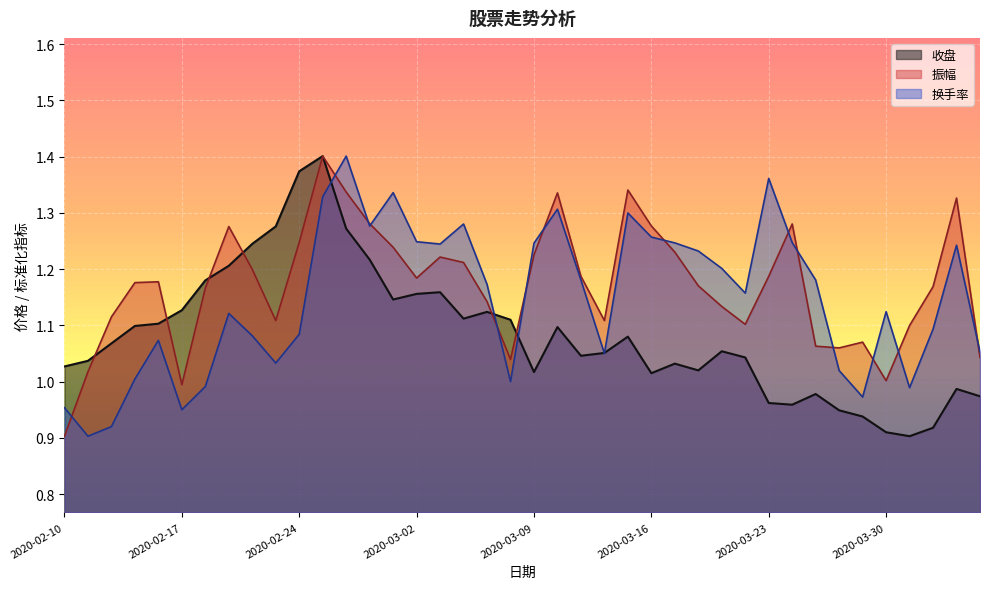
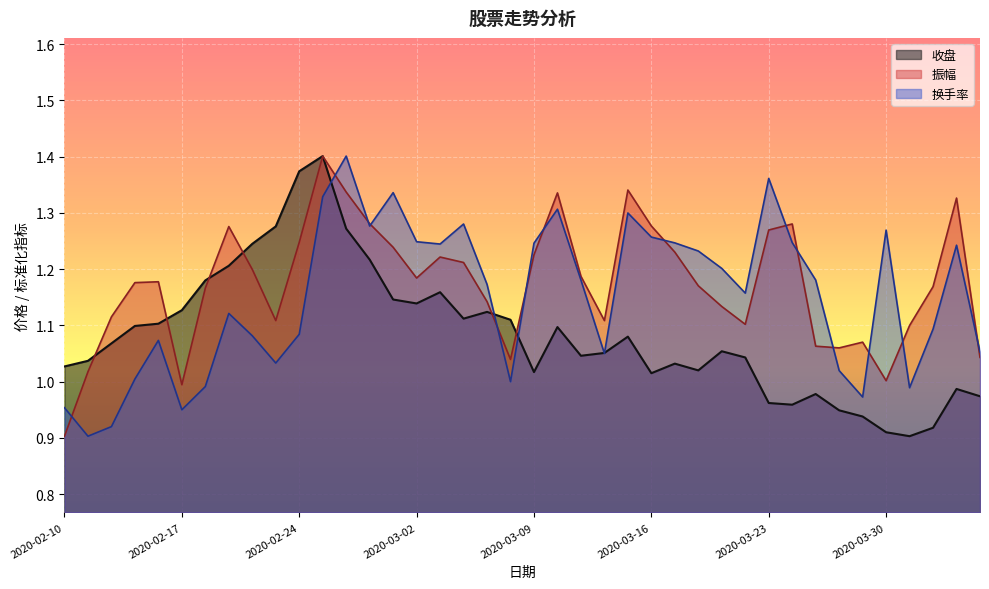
收盘, 2020-03-02: 1.16 -> 1.14
振幅, 2020-03-23: 1.19 -> 1.27
换手率, 2020-03-30: 1.12 -> 1.27
